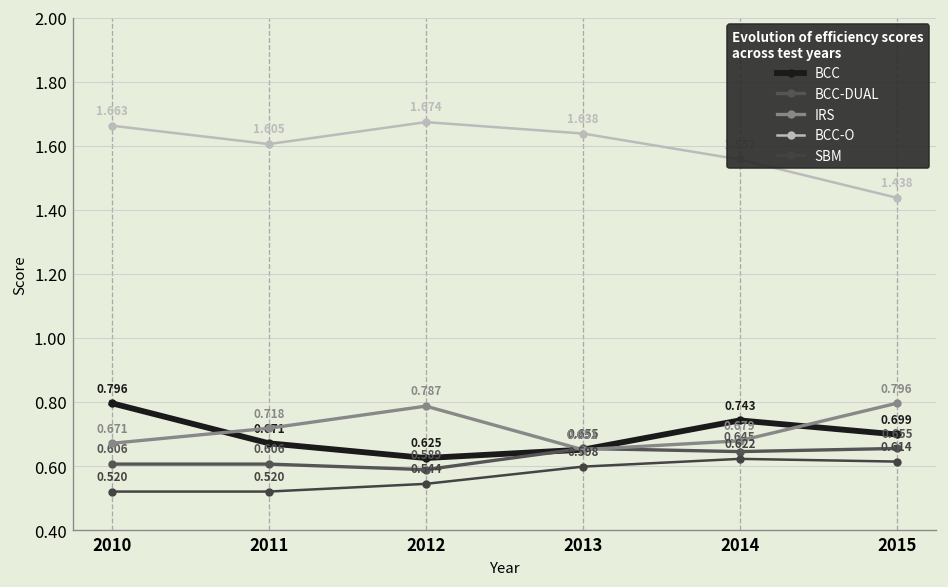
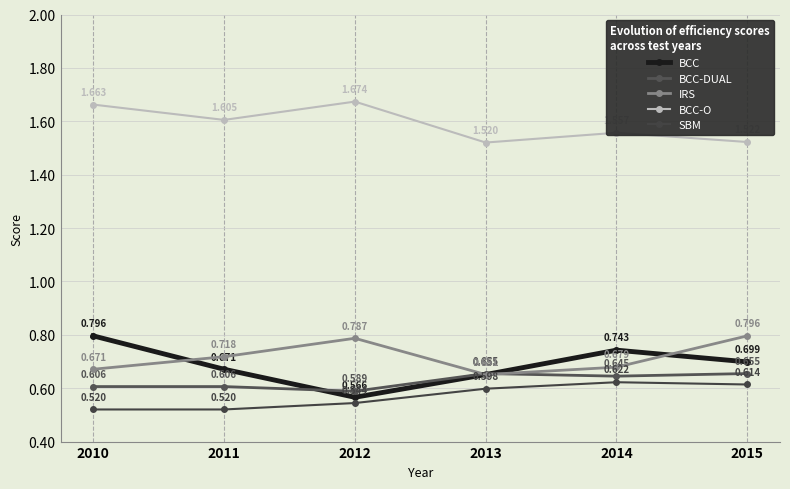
BCC, 2012: 0.625 -> 0.566
BCC-O, 2013: 1.638 -> 1.520
BCC-O, 2015: 1.44 -> 1.52
